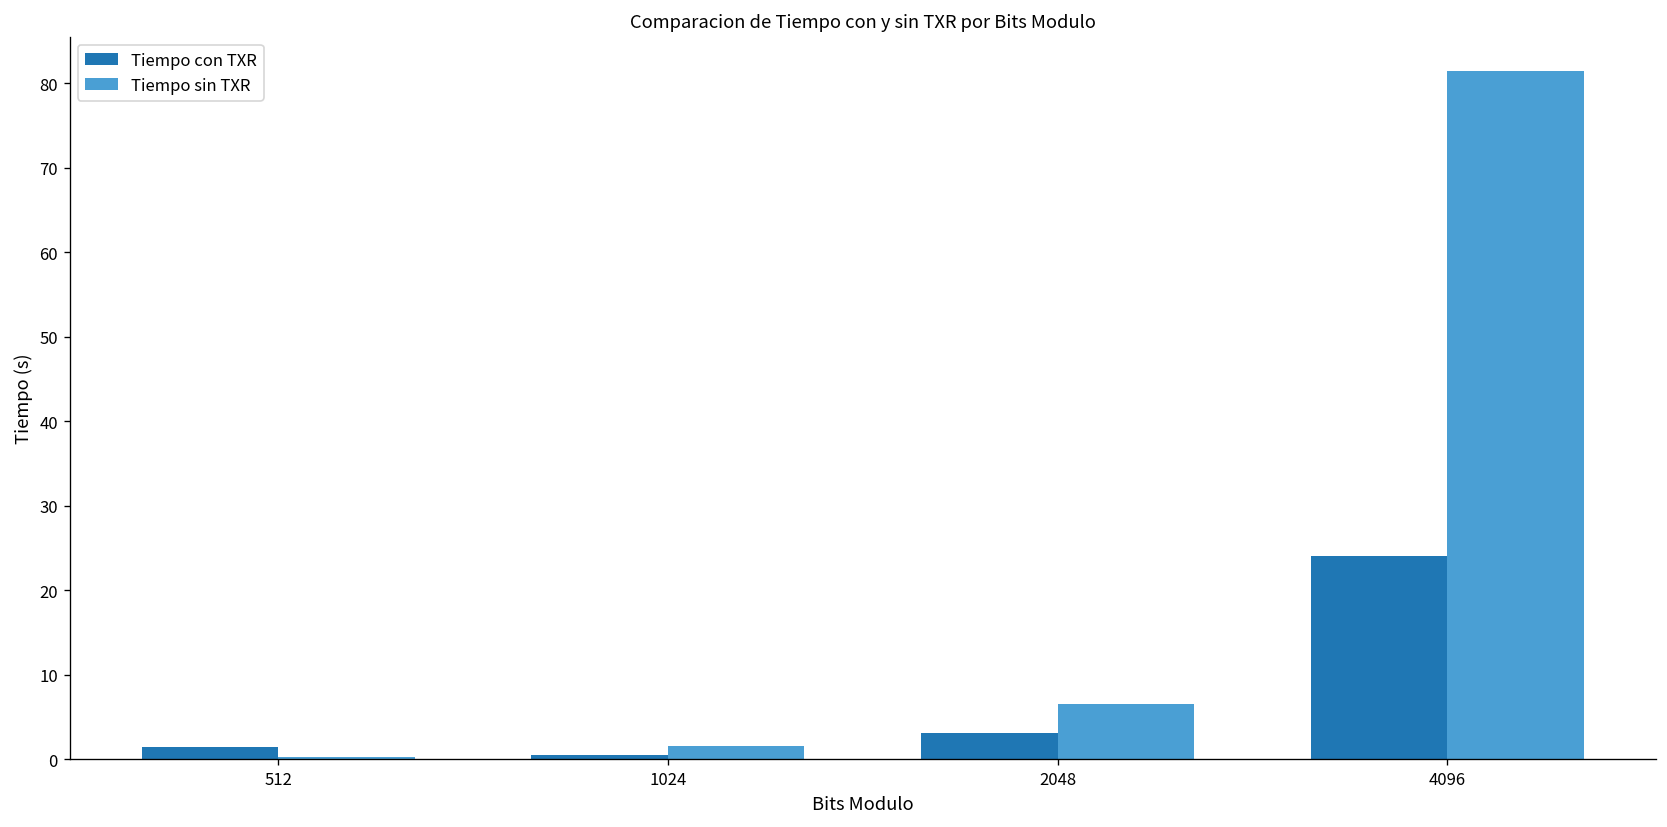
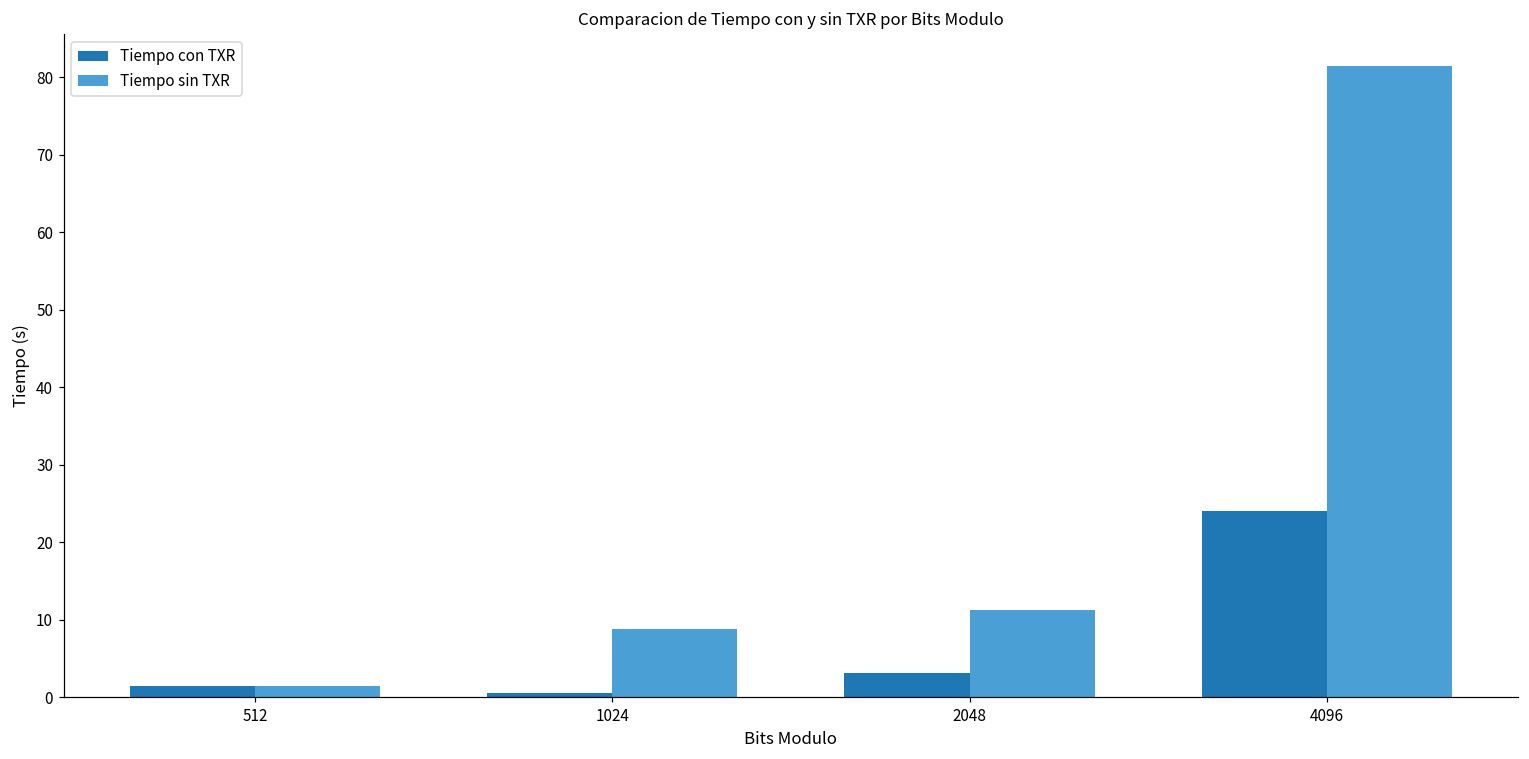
Tiempo sin TXR, 512: 0 -> 1
Tiempo sin TXR, 1024: 2 -> 9
Tiempo sin TXR, 2048: 7 -> 11
